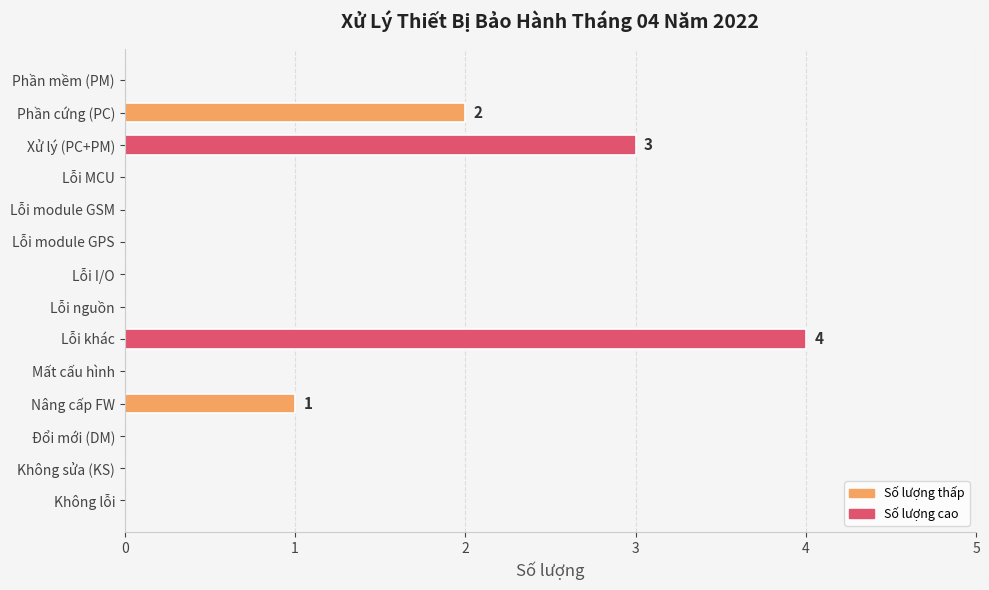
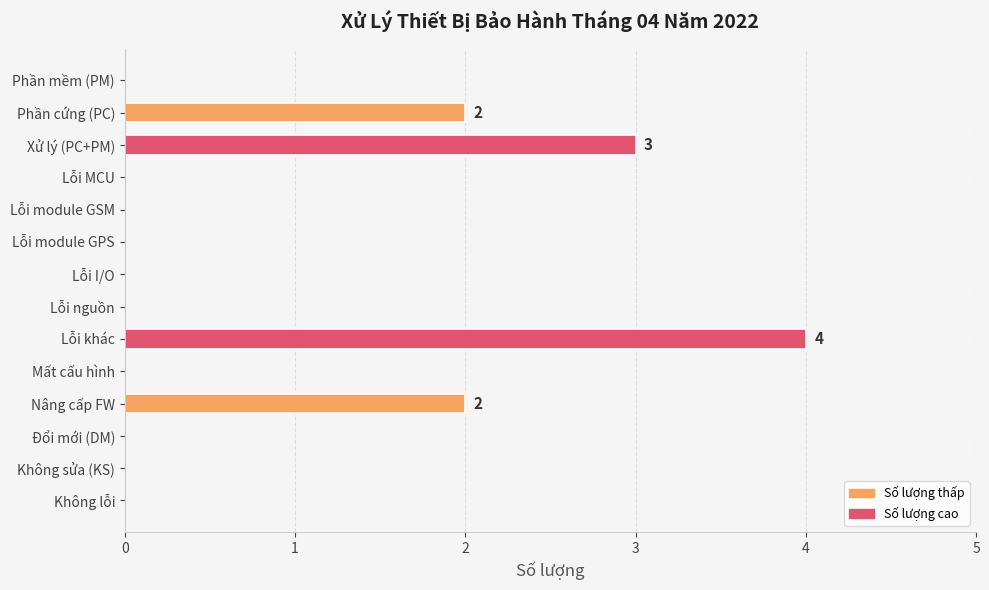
Nâng cấp FW: 1 -> 2
